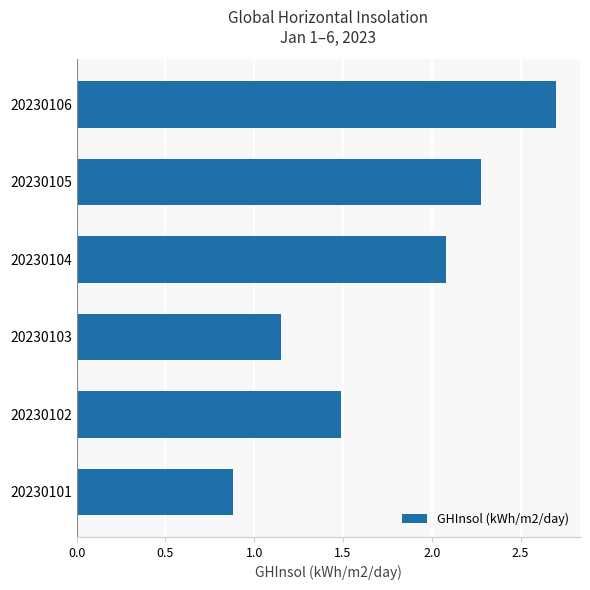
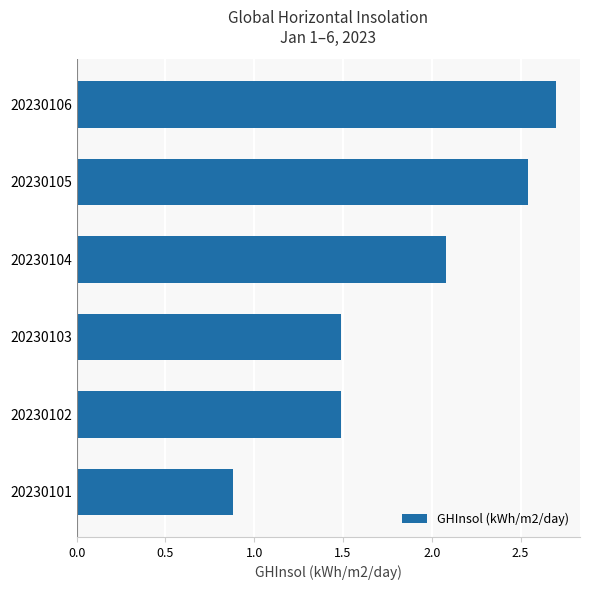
20230105: 2.28 -> 2.54
20230103: 1.15 -> 1.49
